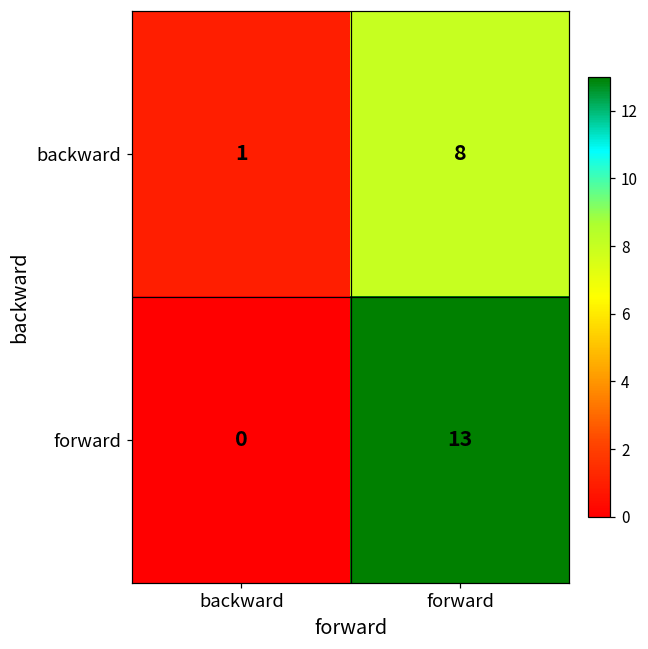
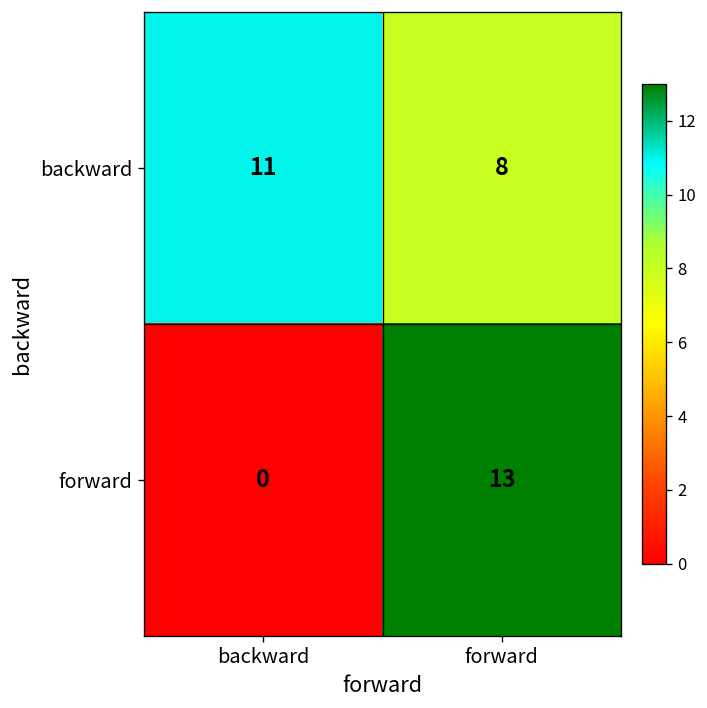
backward, backward: 1 -> 11
